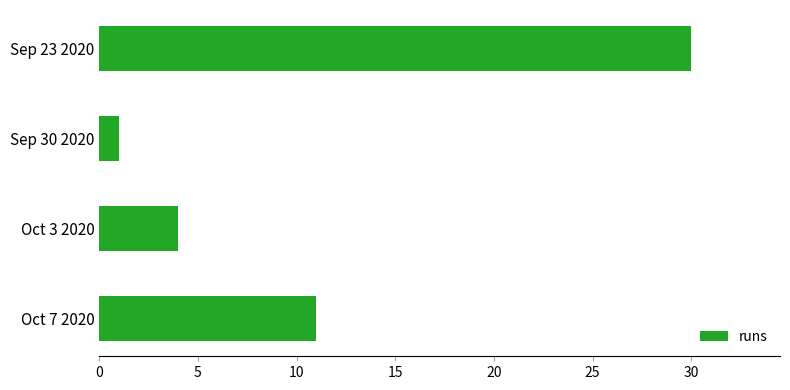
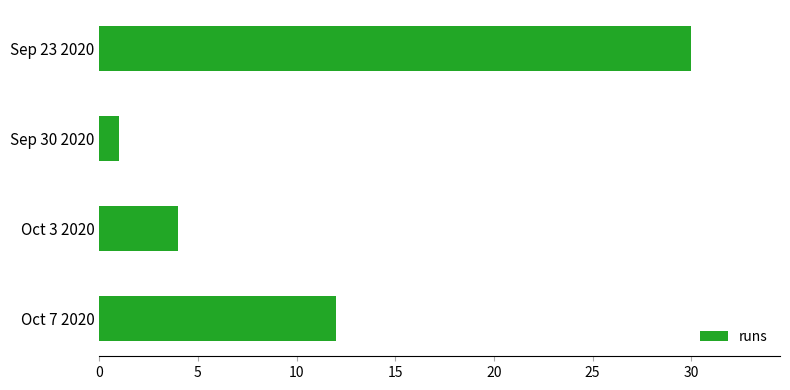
Oct 7 2020: 11 -> 12
